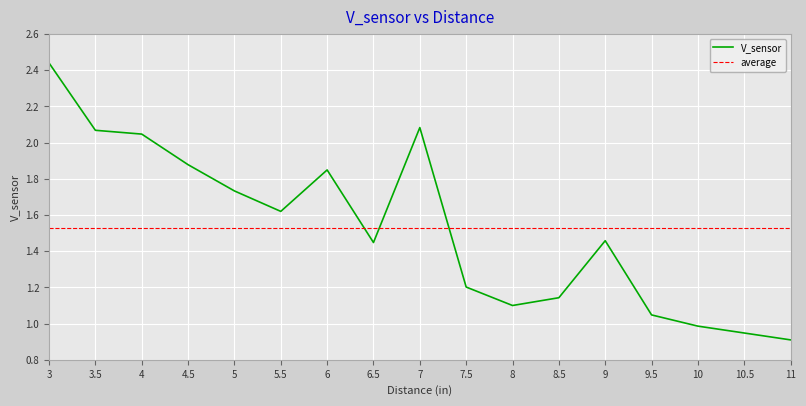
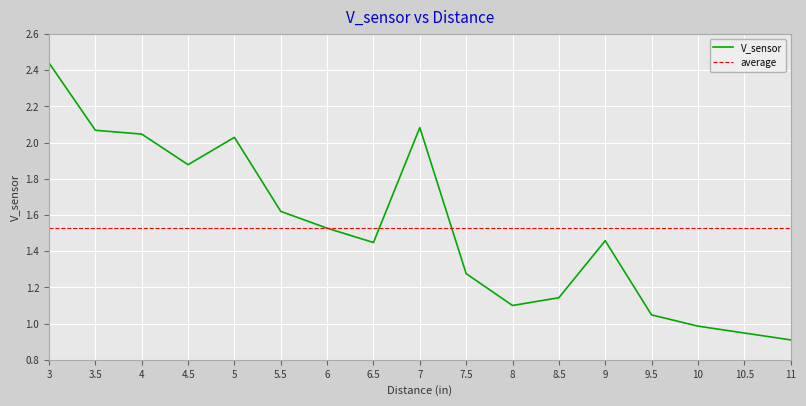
5: 1.73 -> 2.03
6: 1.85 -> 1.53
7.5: 1.20 -> 1.28
